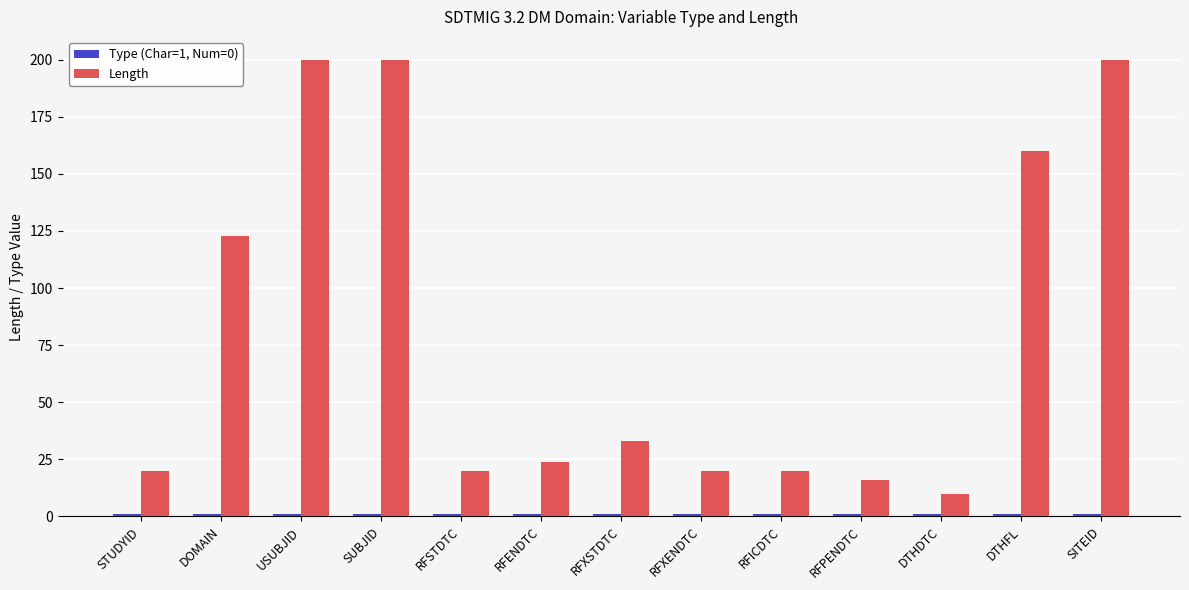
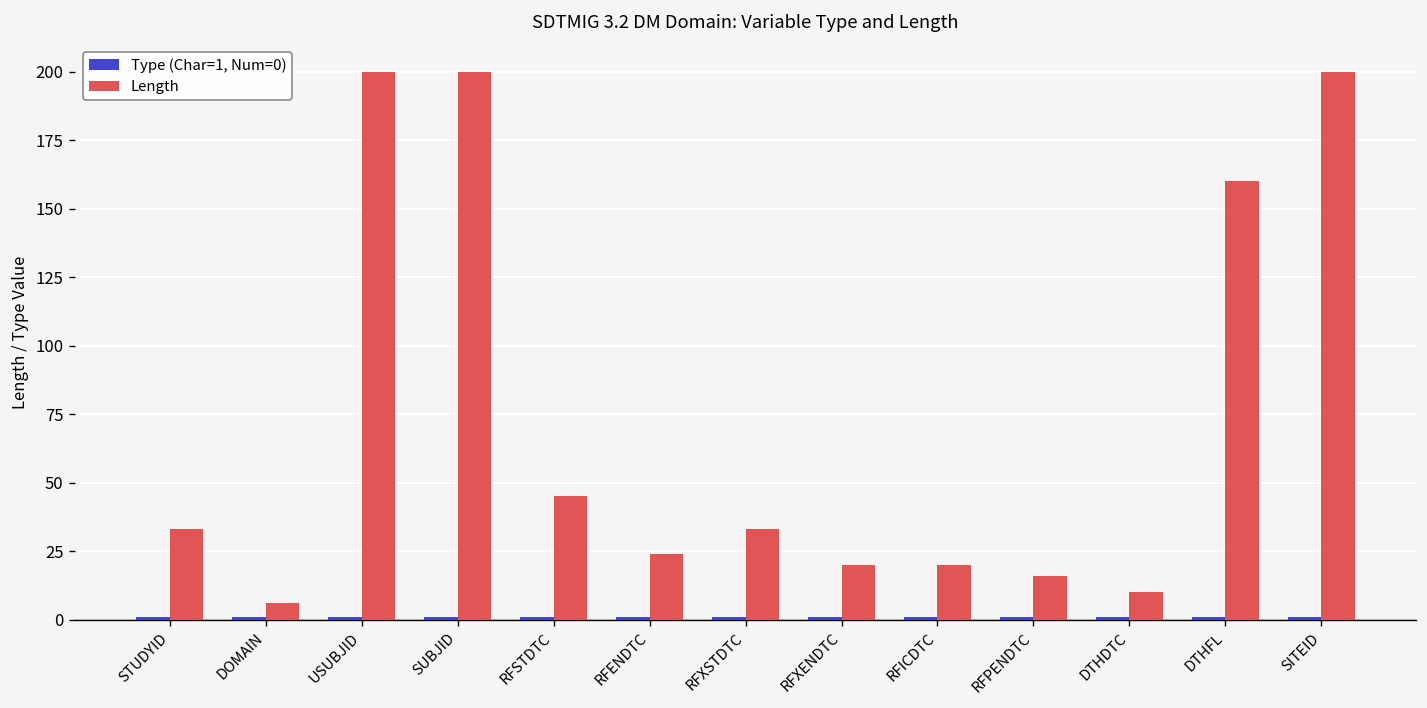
Length, STUDYID: 20 -> 33
Length, DOMAIN: 123 -> 6
Length, RFSTDTC: 20 -> 45
